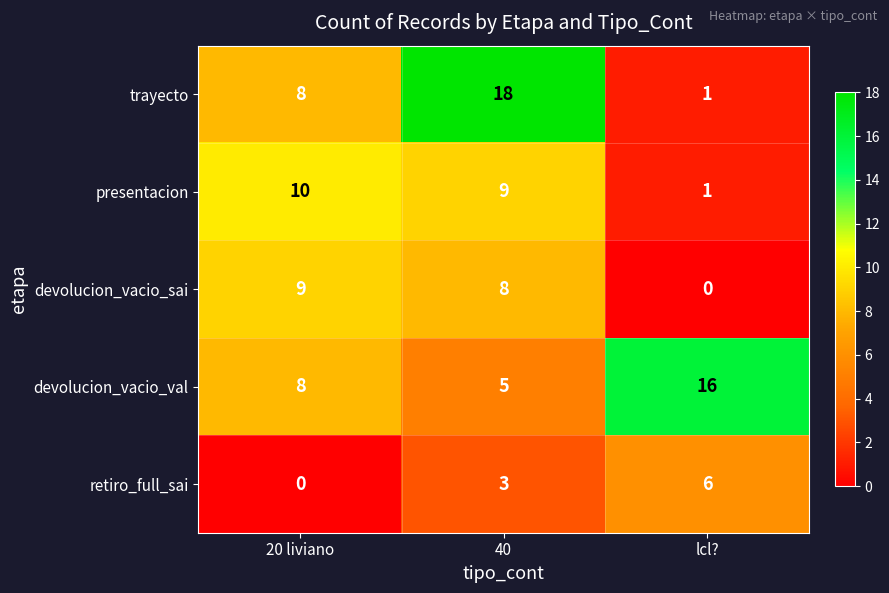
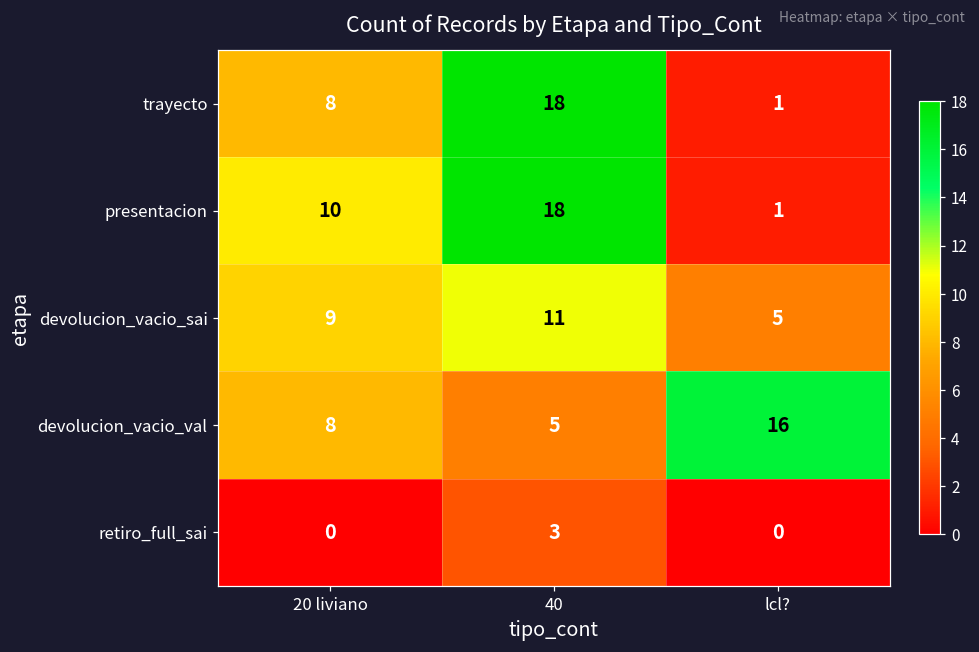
presentacion, 40: 9 -> 18
devolucion_vacio_sai, 40: 8 -> 11
devolucion_vacio_sai, lcl?: 0 -> 5
retiro_full_sai, lcl?: 6 -> 0
